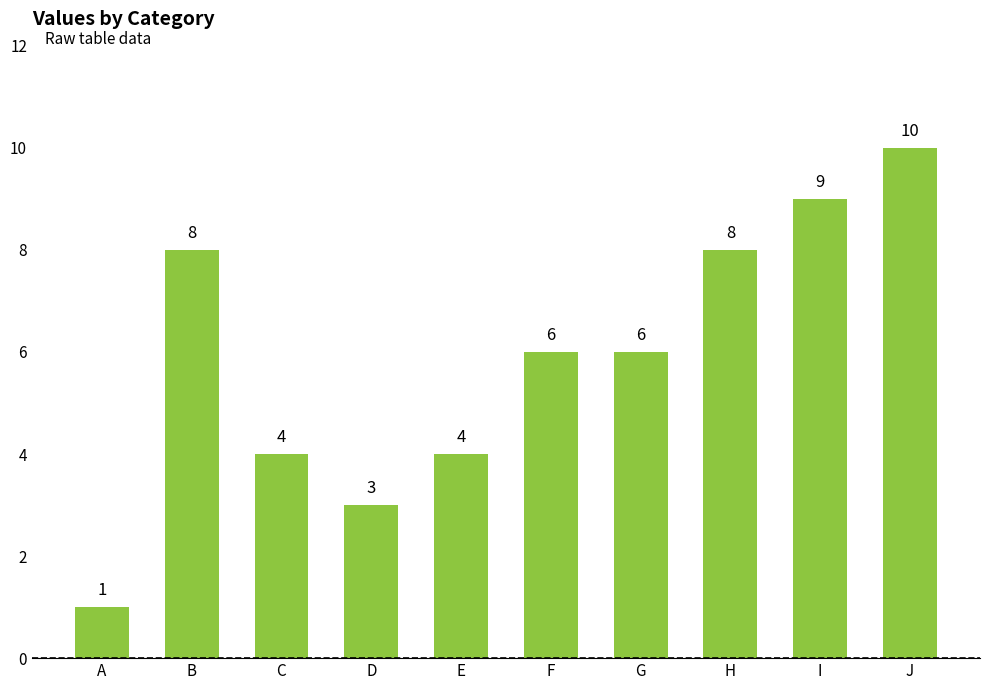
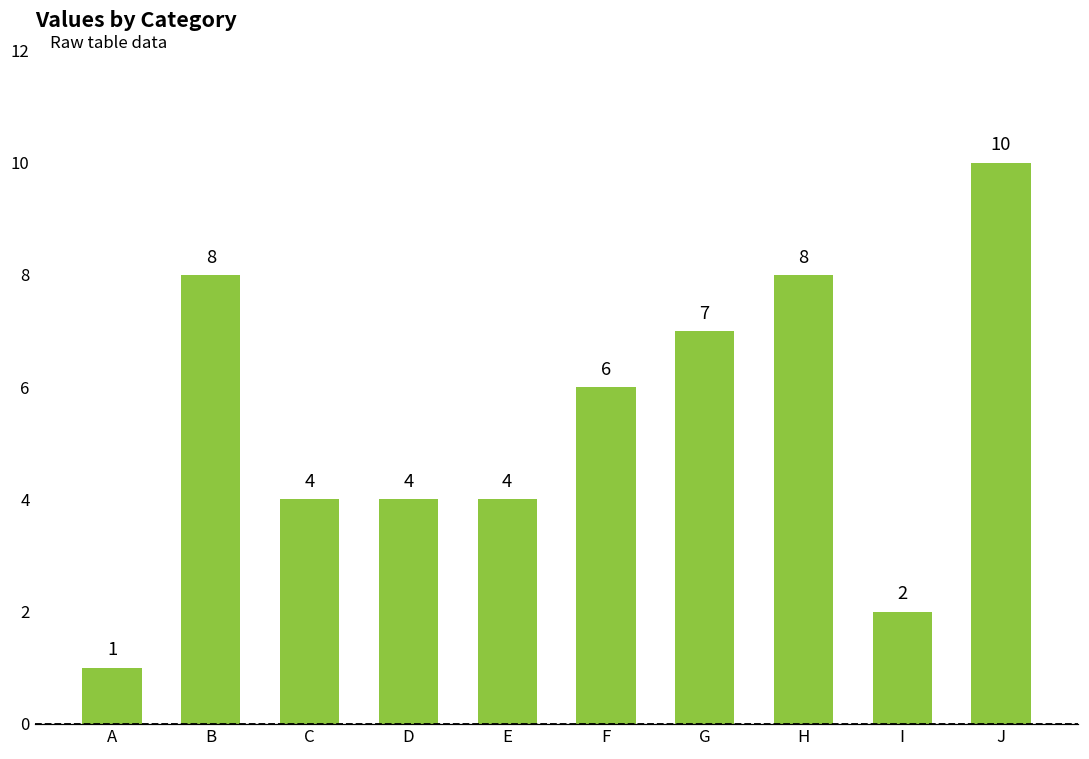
D: 3 -> 4
G: 6 -> 7
I: 9 -> 2
